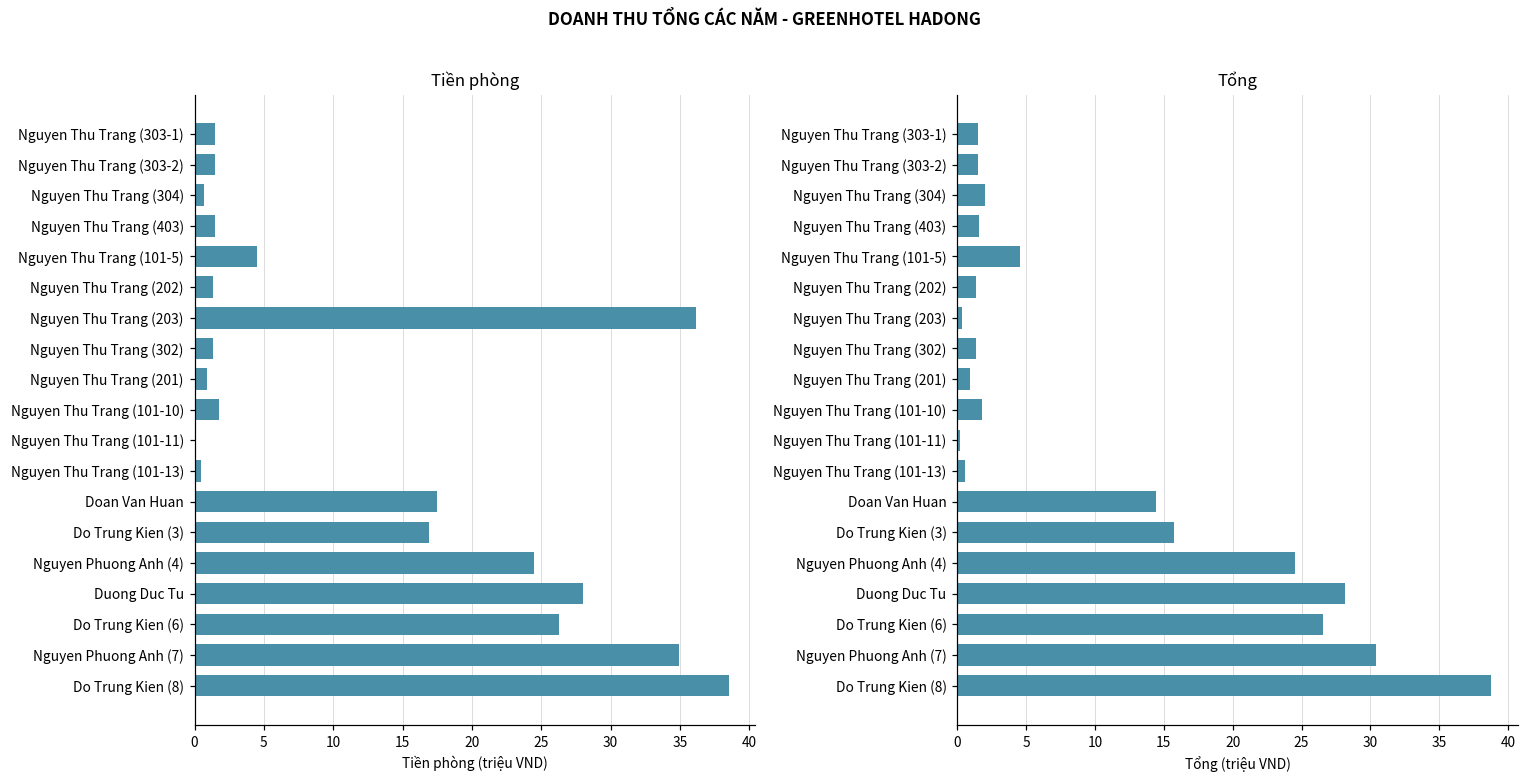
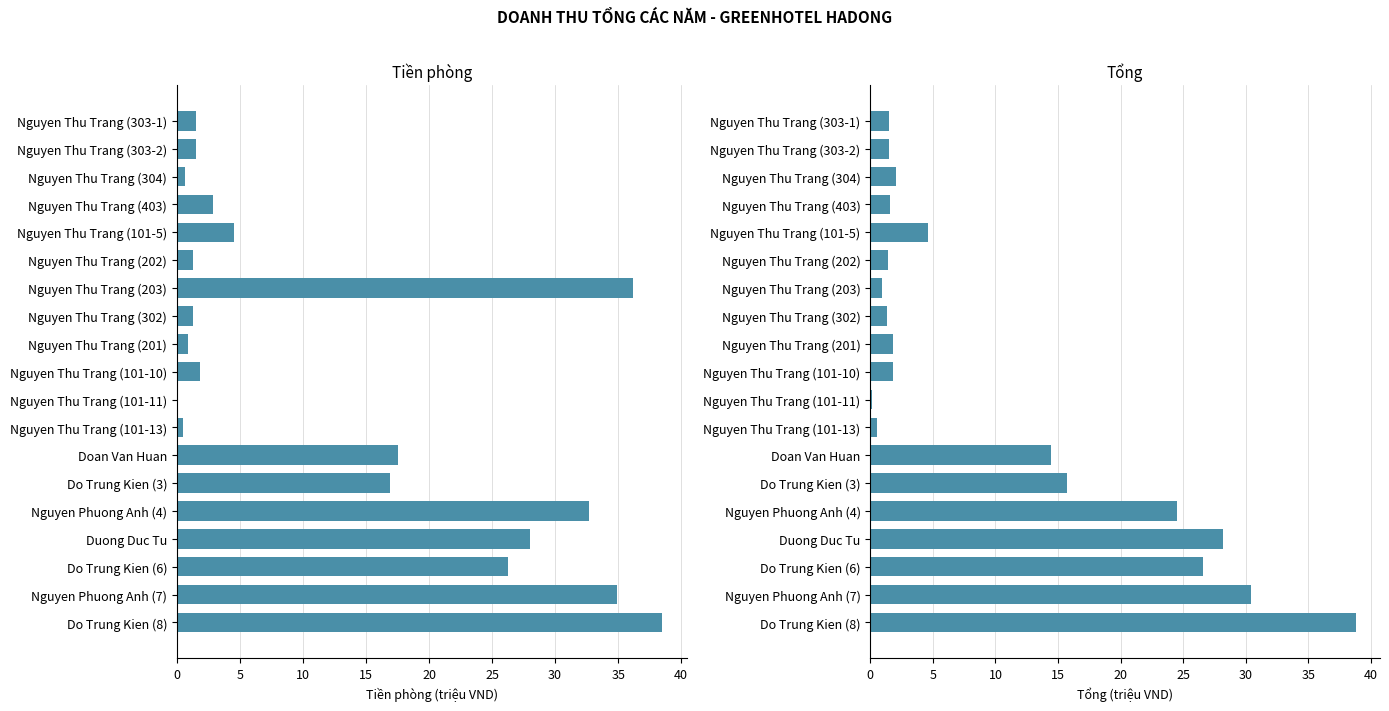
Tiền phòng, Nguyen Thu Trang (403): 1.5 -> 2.9
Tiền phòng, Nguyen Phuong Anh (4): 24.5 -> 32.7
Tổng, Nguyen Thu Trang (203): 0.3 -> 1.0
Tổng, Nguyen Thu Trang (201): 0.9 -> 1.8
